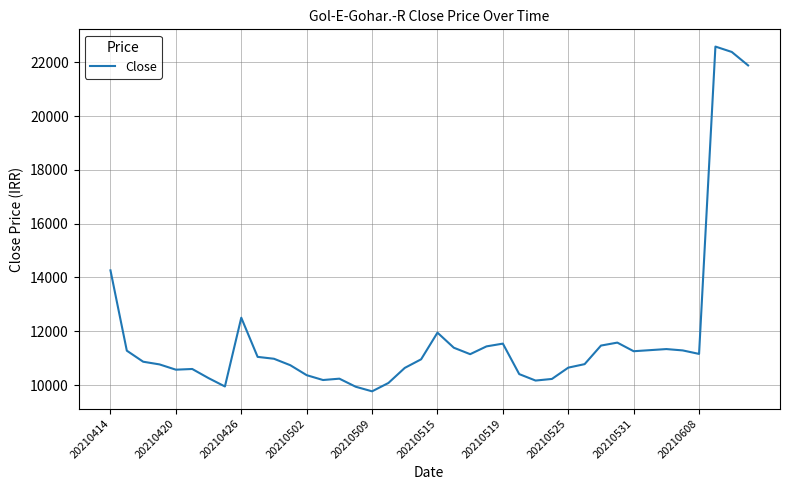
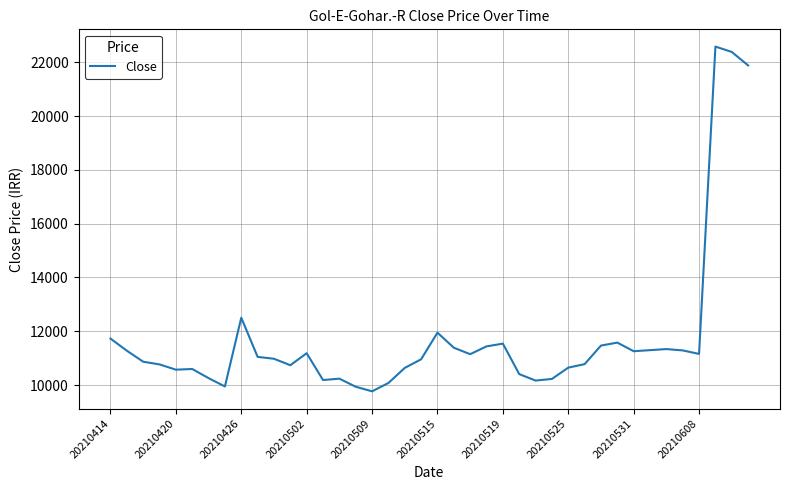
20210414: 14300 -> 11700
20210502: 10400 -> 11200
